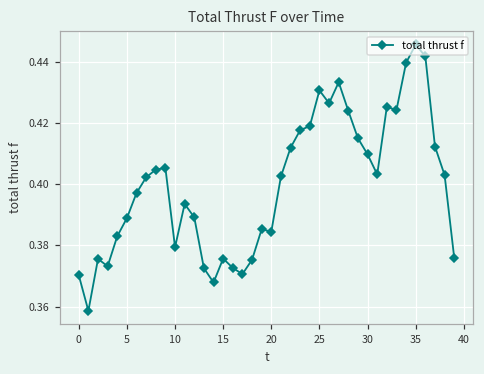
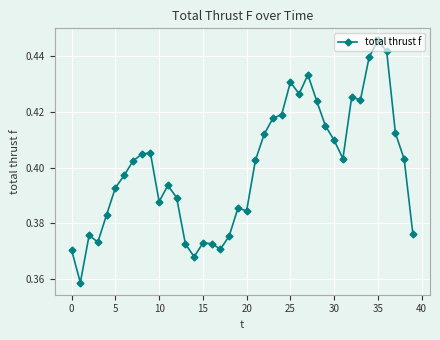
5: 0.389 -> 0.393
10: 0.379 -> 0.388
15: 0.376 -> 0.373
